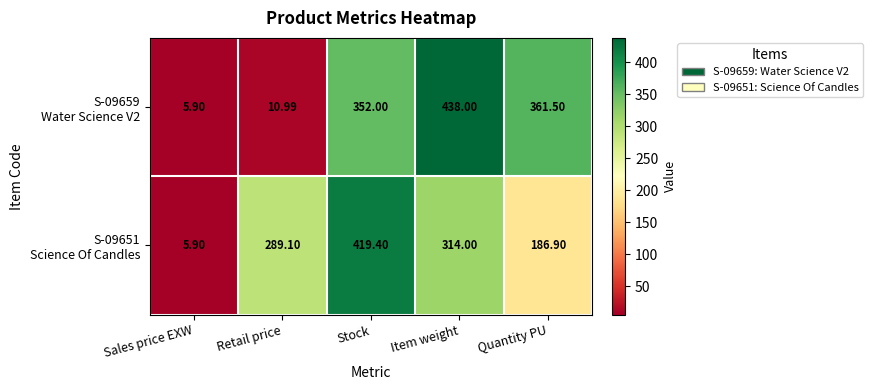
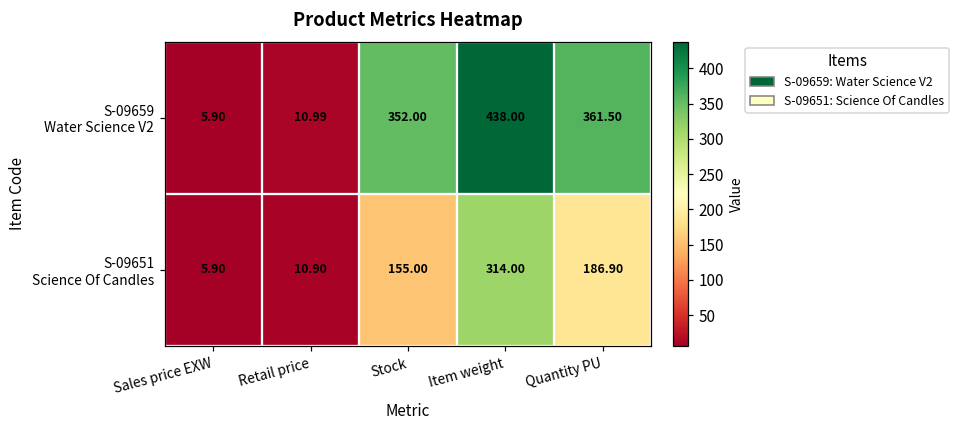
S-09651 Science Of Candles, Retail price: 289.10 -> 10.90
S-09651 Science Of Candles, Stock: 419.40 -> 155.00
